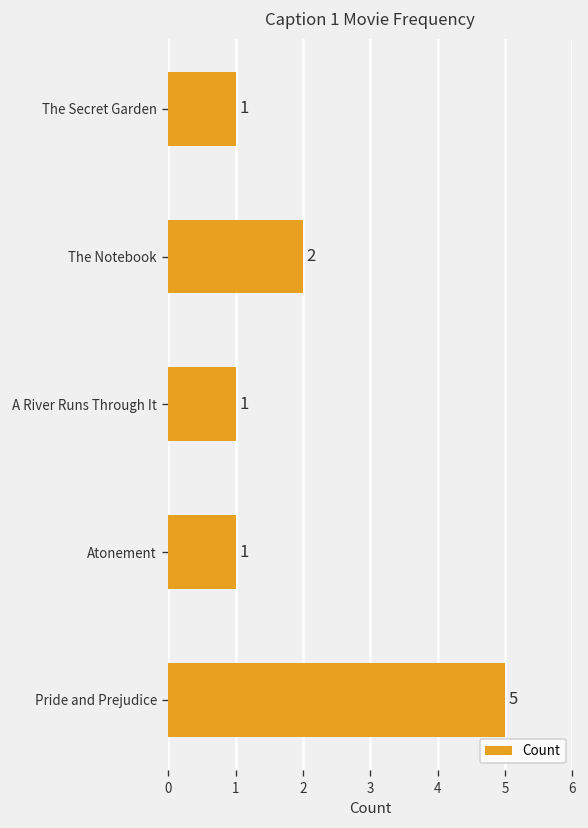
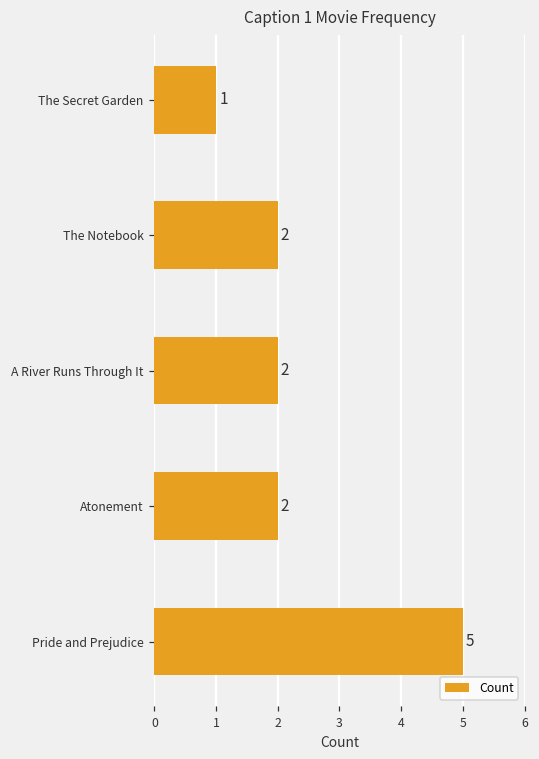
A River Runs Through It: 1 -> 2
Atonement: 1 -> 2
